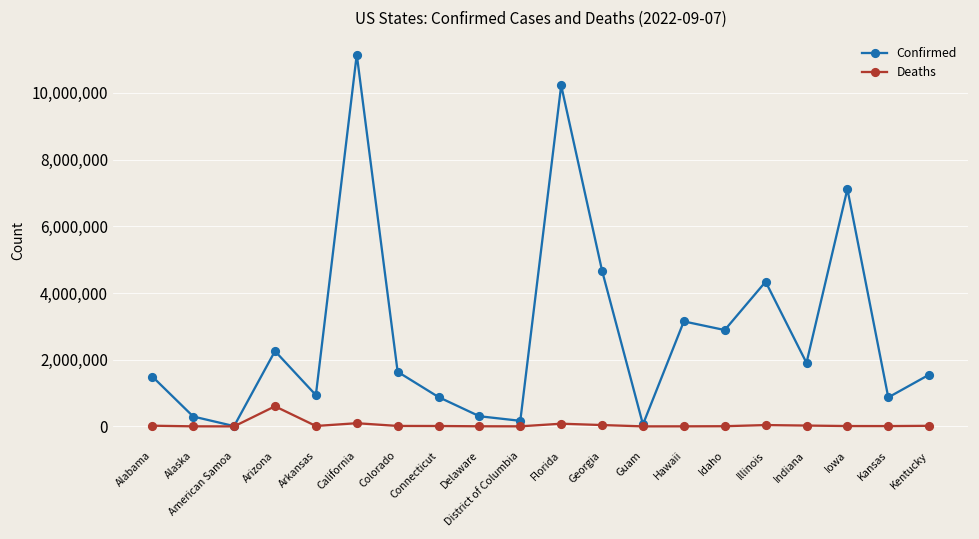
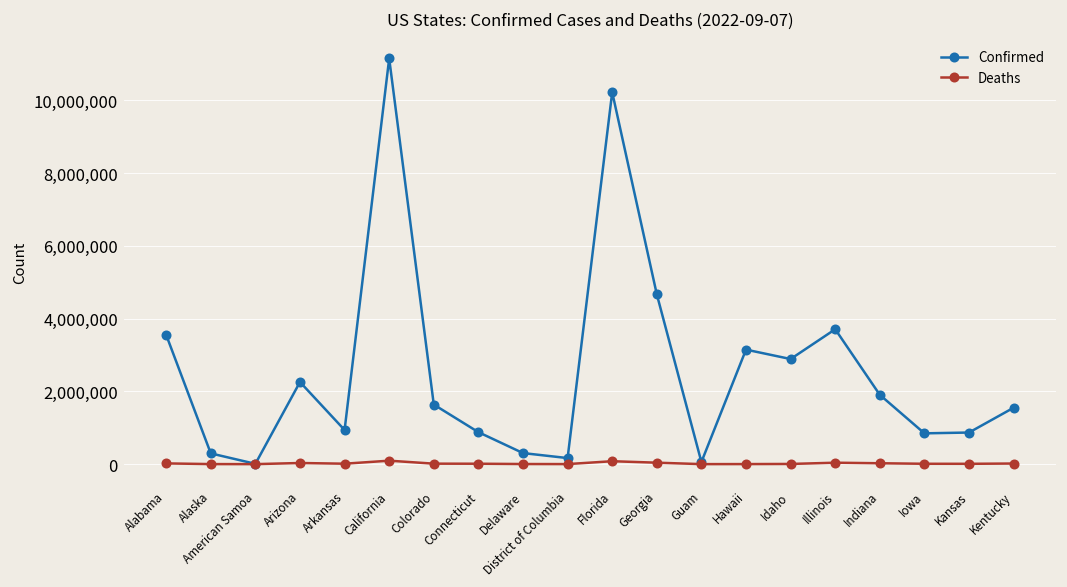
Confirmed, Alabama: 1,500,000 -> 3,600,000
Deaths, Arizona: 600,000 -> 0
Confirmed, Illinois: 4,300,000 -> 3,700,000
Confirmed, Iowa: 7,100,000 -> 800,000
